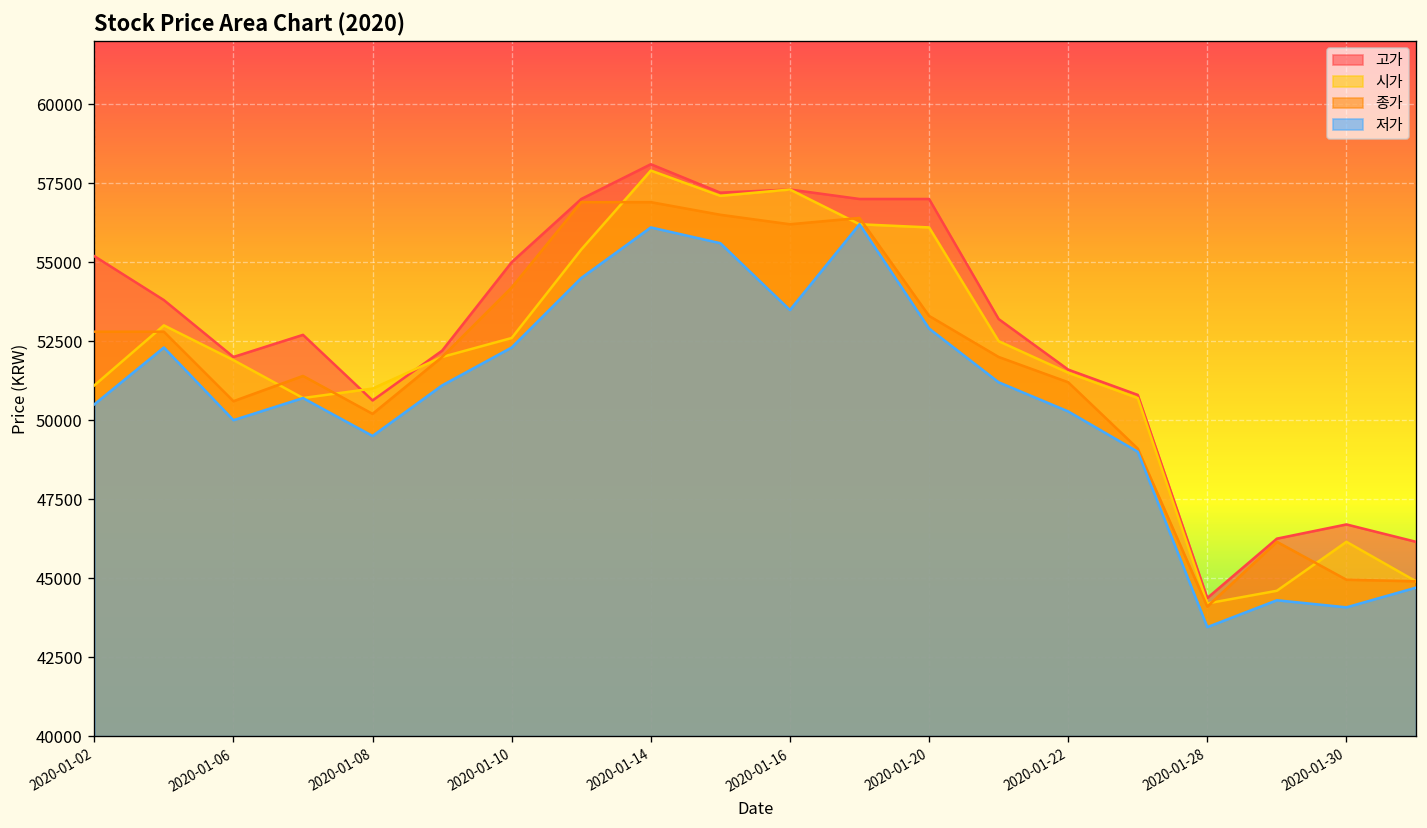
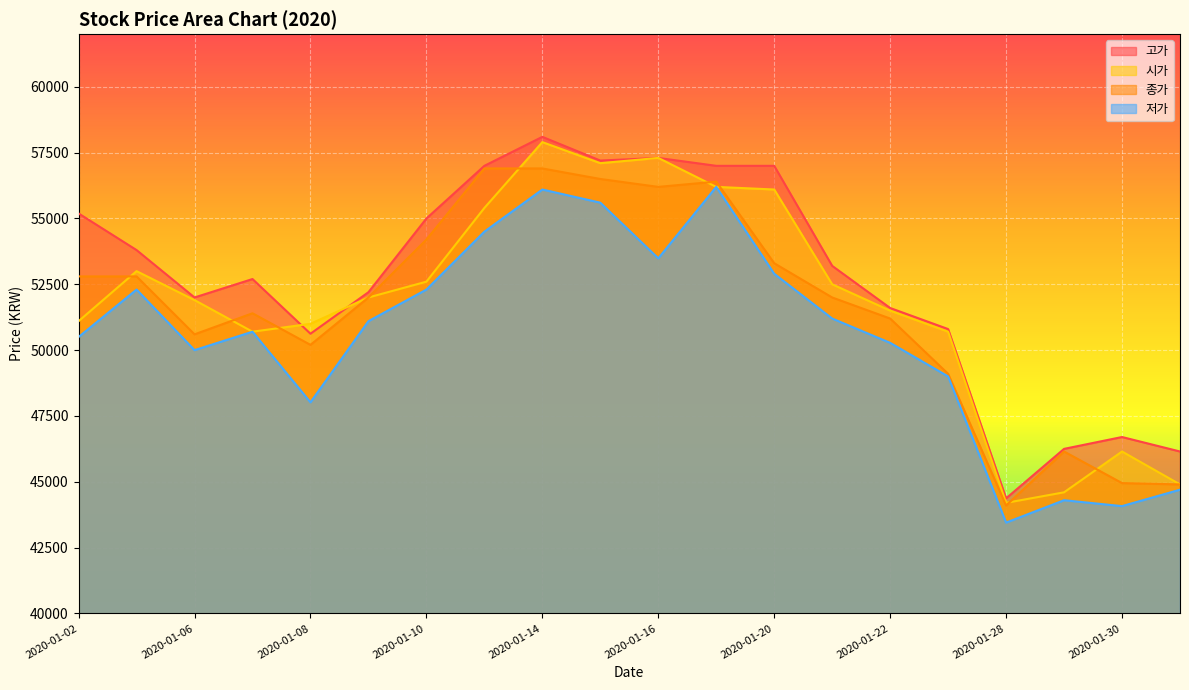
저가, 2020-01-08: 49500 -> 48000
